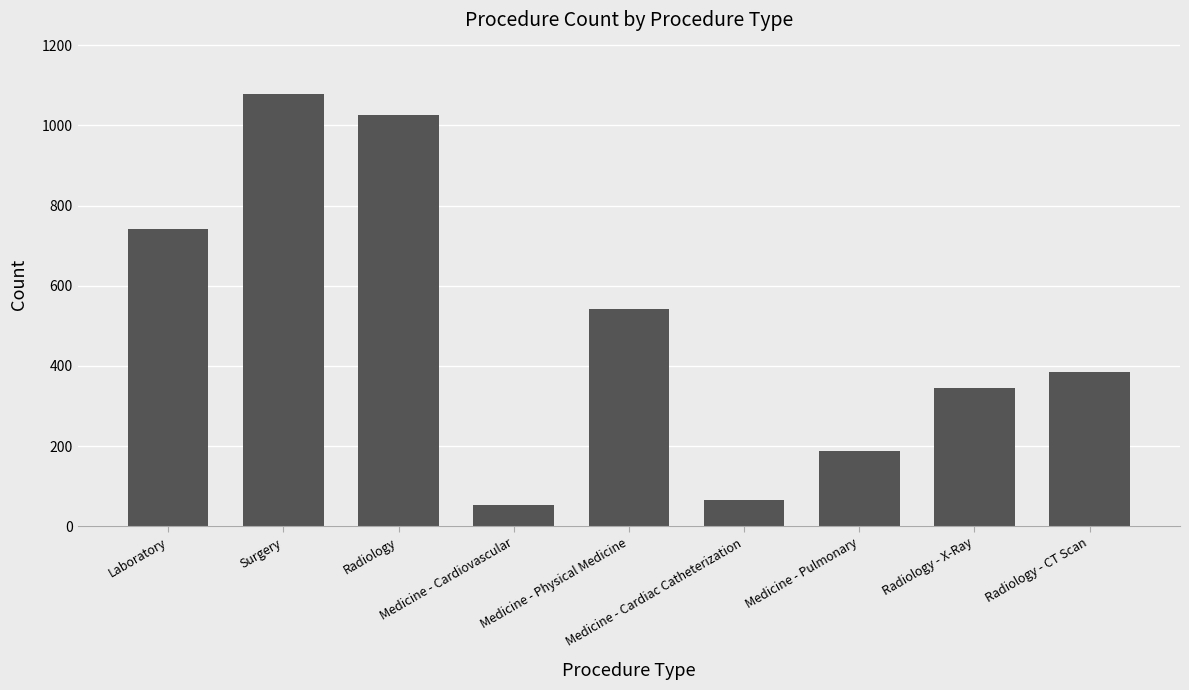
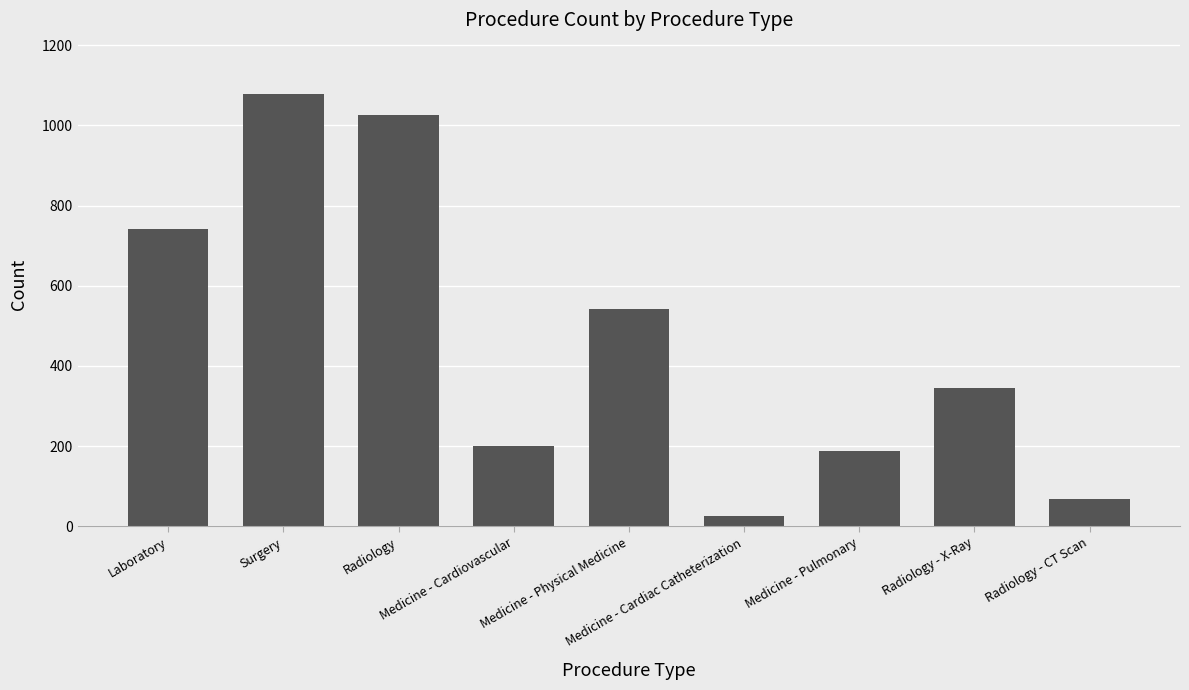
Medicine - Cardiovascular: 50 -> 200
Medicine - Cardiac Catheterization: 70 -> 30
Radiology - CT Scan: 390 -> 70
